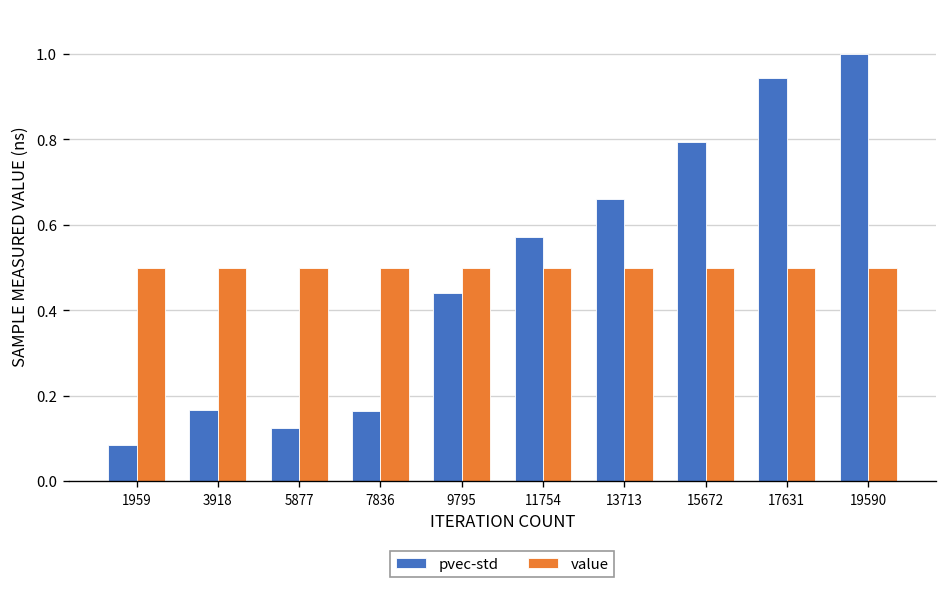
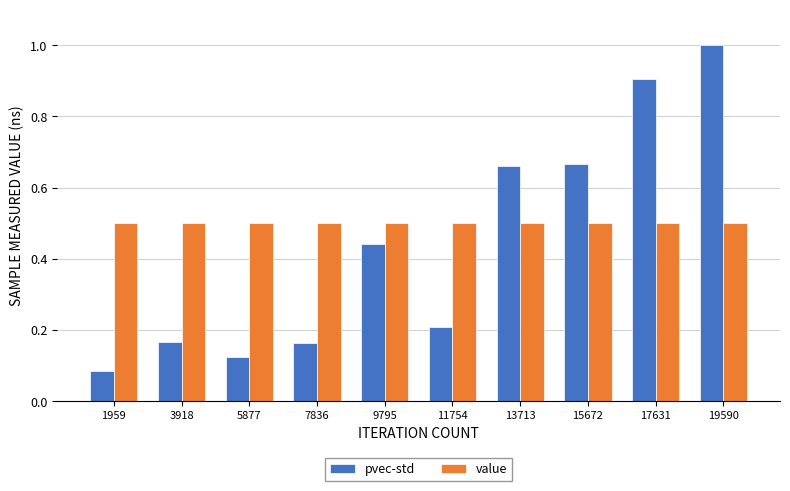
pvec-std, 11754: 0.57 -> 0.21
pvec-std, 15672: 0.79 -> 0.67
pvec-std, 17631: 0.94 -> 0.90
